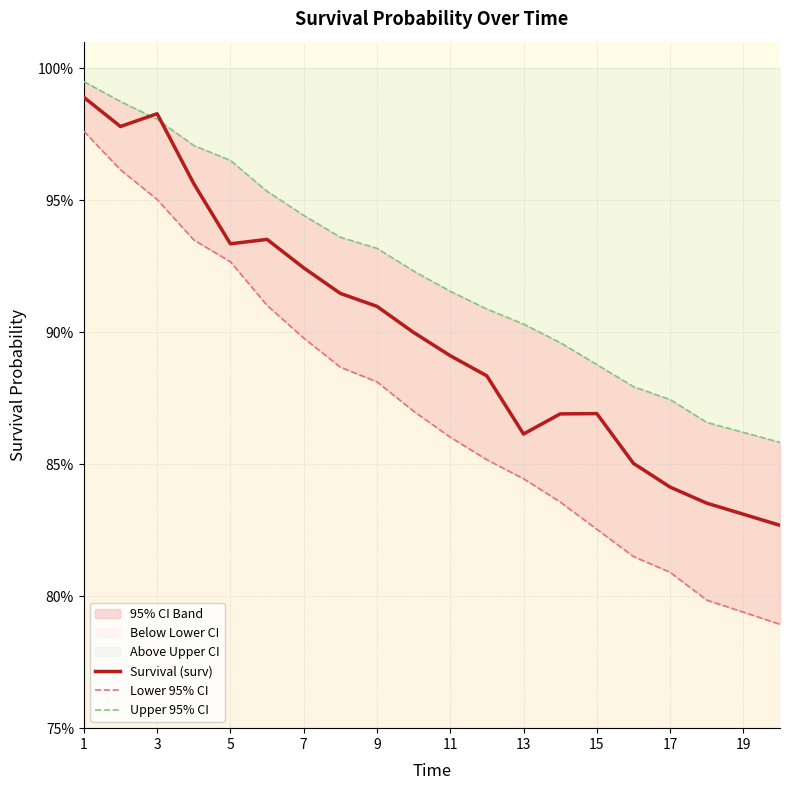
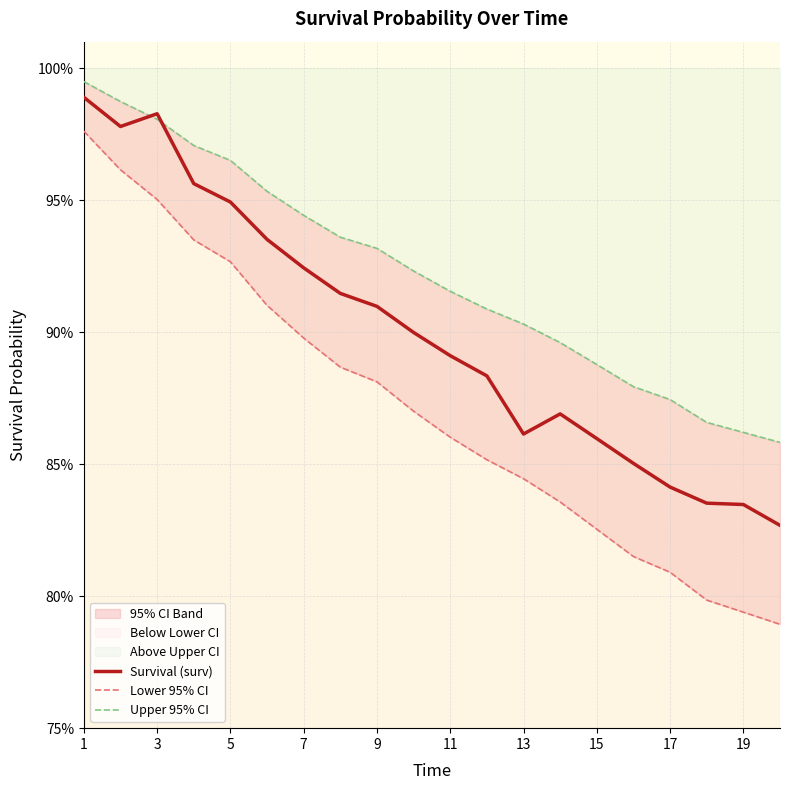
Survival (surv), 5: 93.3% -> 94.9%
Survival (surv), 15: 86.9% -> 86.0%
Survival (surv), 19: 83.1% -> 83.5%
